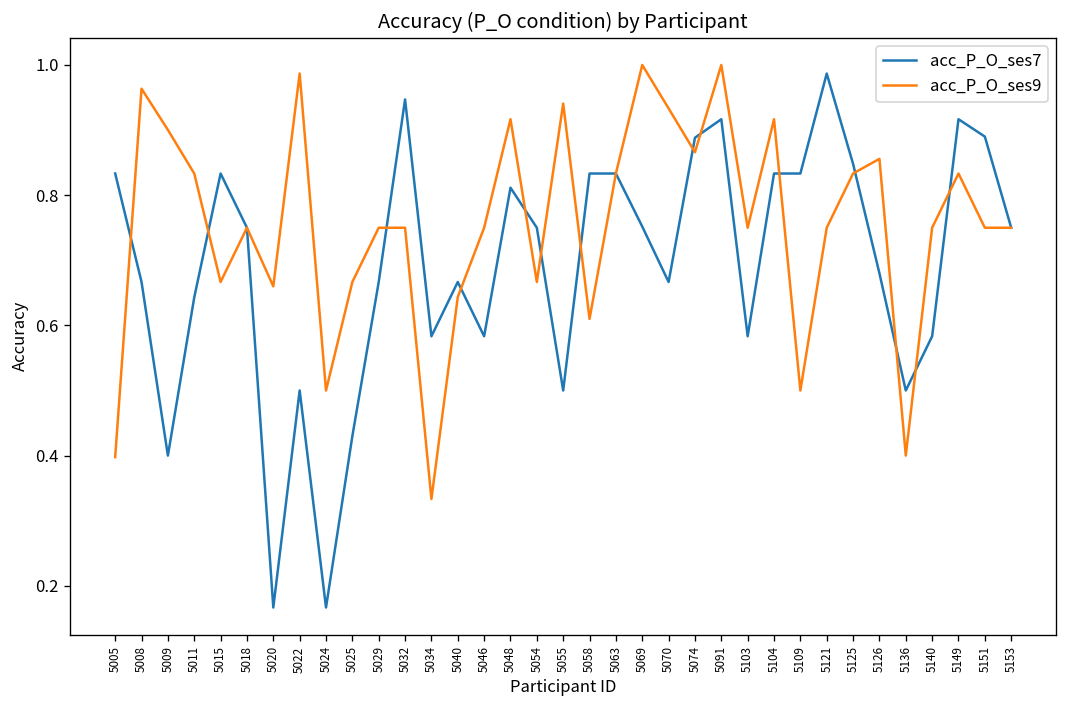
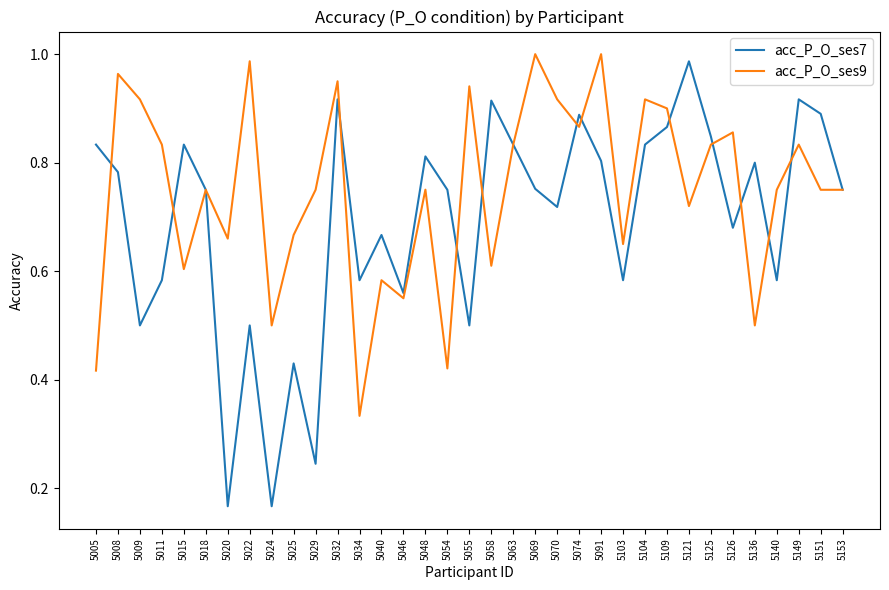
acc_P_O_ses9, 5005: 0.40 -> 0.42
acc_P_O_ses7, 5008: 0.67 -> 0.78
acc_P_O_ses7, 5009: 0.4 -> 0.5
acc_P_O_ses9, 5009: 0.90 -> 0.92
acc_P_O_ses7, 5011: 0.64 -> 0.58
acc_P_O_ses9, 5015: 0.67 -> 0.60
acc_P_O_ses7, 5029: 0.67 -> 0.25
acc_P_O_ses7, 5032: 0.95 -> 0.92
acc_P_O_ses9, 5032: 0.75 -> 0.95
acc_P_O_ses9, 5040: 0.64 -> 0.58
acc_P_O_ses7, 5046: 0.58 -> 0.56
acc_P_O_ses9, 5046: 0.75 -> 0.55
acc_P_O_ses9, 5048: 0.92 -> 0.75
acc_P_O_ses9, 5054: 0.67 -> 0.42
acc_P_O_ses7, 5058: 0.83 -> 0.91
acc_P_O_ses7, 5070: 0.67 -> 0.72
acc_P_O_ses9, 5070: 0.93 -> 0.92
acc_P_O_ses7, 5091: 0.92 -> 0.80
acc_P_O_ses9, 5103: 0.75 -> 0.65
acc_P_O_ses7, 5109: 0.83 -> 0.87
acc_P_O_ses9, 5109: 0.5 -> 0.9
acc_P_O_ses9, 5121: 0.75 -> 0.72
acc_P_O_ses7, 5136: 0.5 -> 0.8
acc_P_O_ses9, 5136: 0.4 -> 0.5
